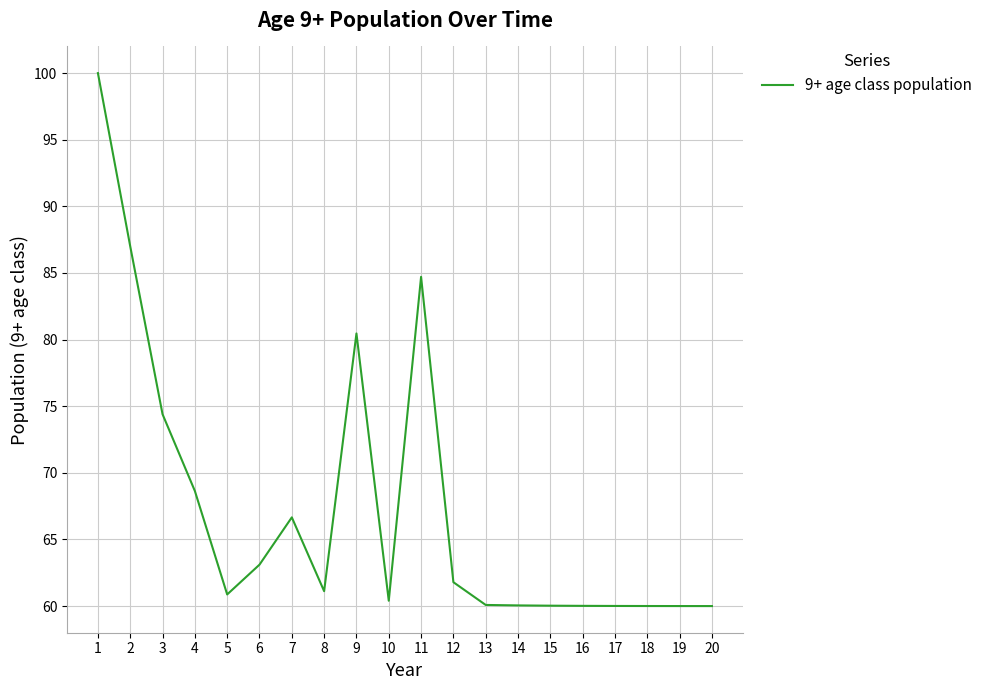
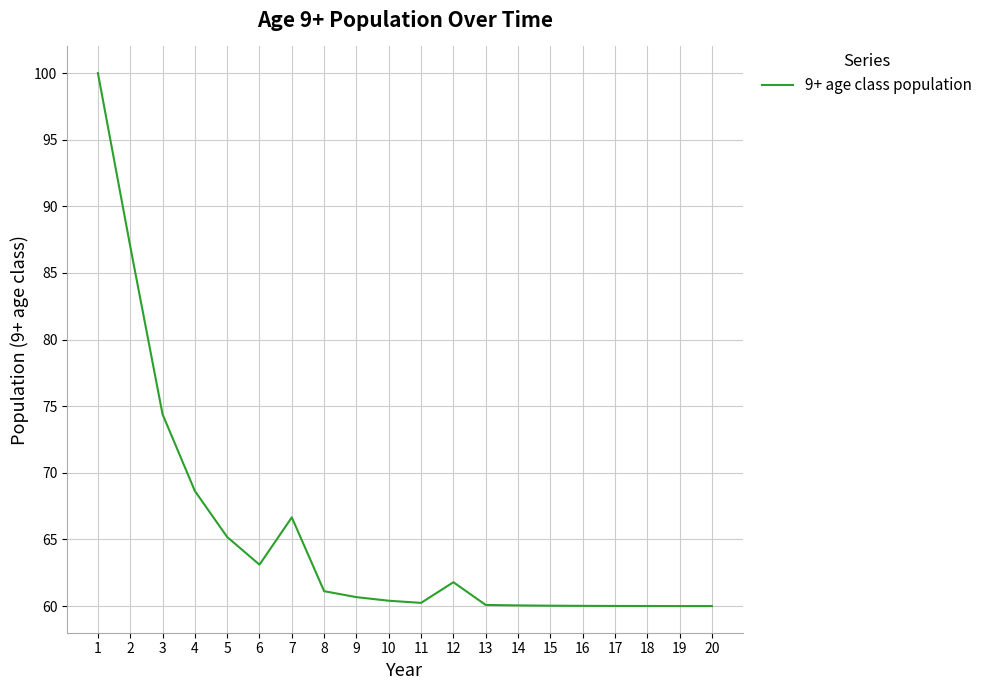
5: 60.9 -> 65.2
9: 80.5 -> 60.7
11: 84.7 -> 60.2
